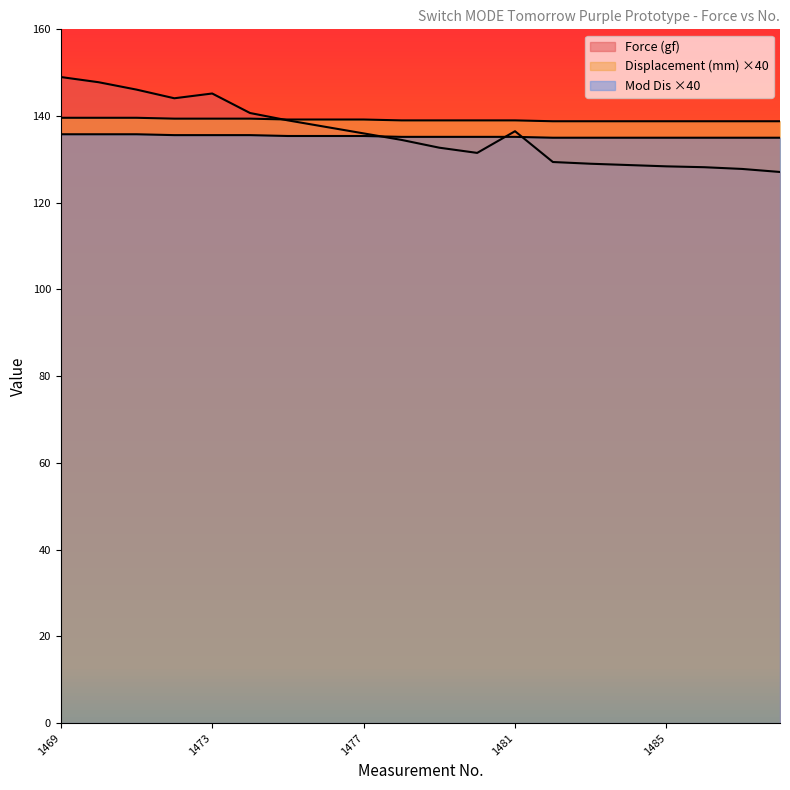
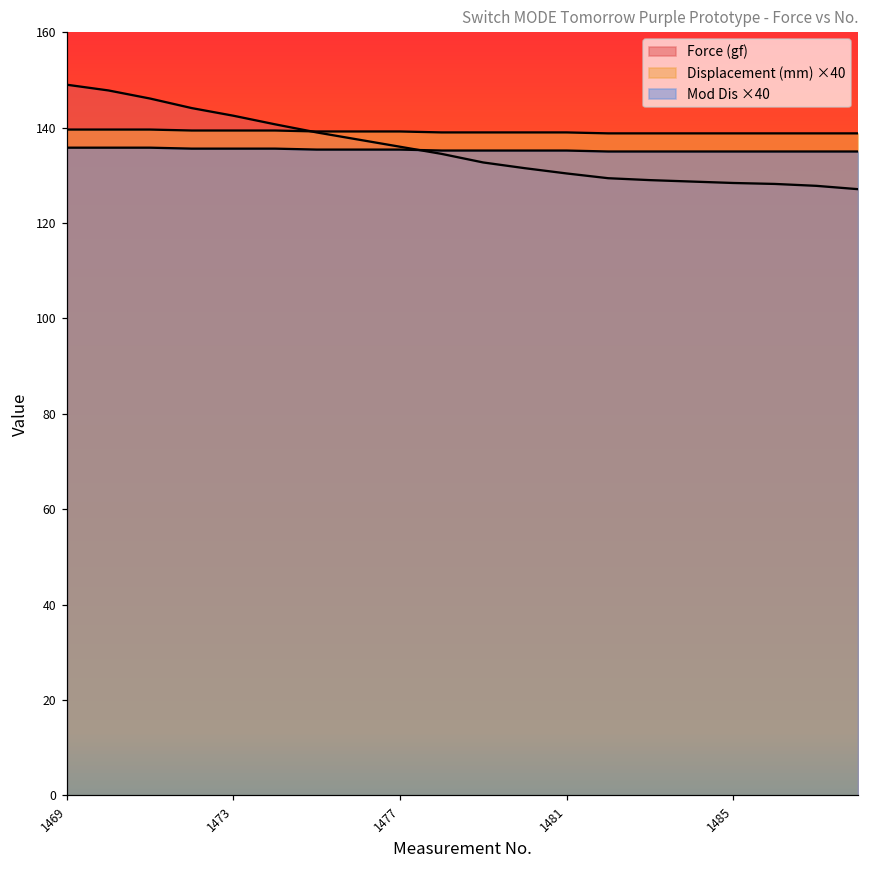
Force (gf), 1473: 145 -> 143
Force (gf), 1481: 137 -> 130
